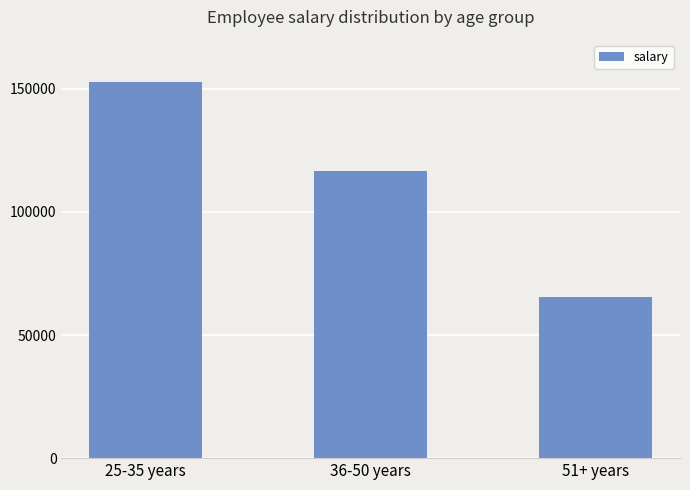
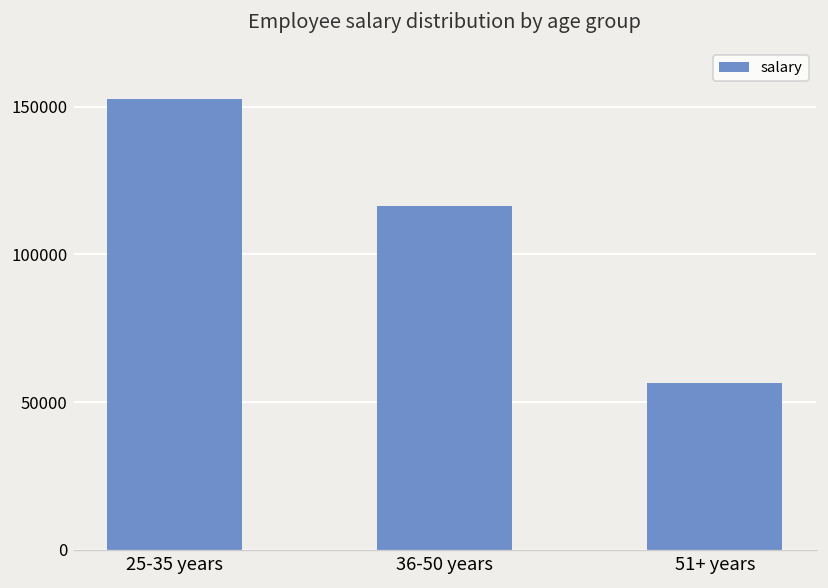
51+ years: 65000 -> 56000
